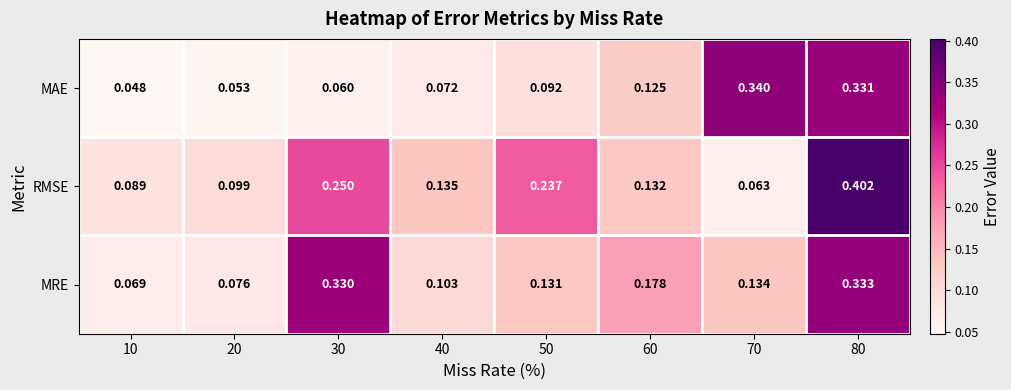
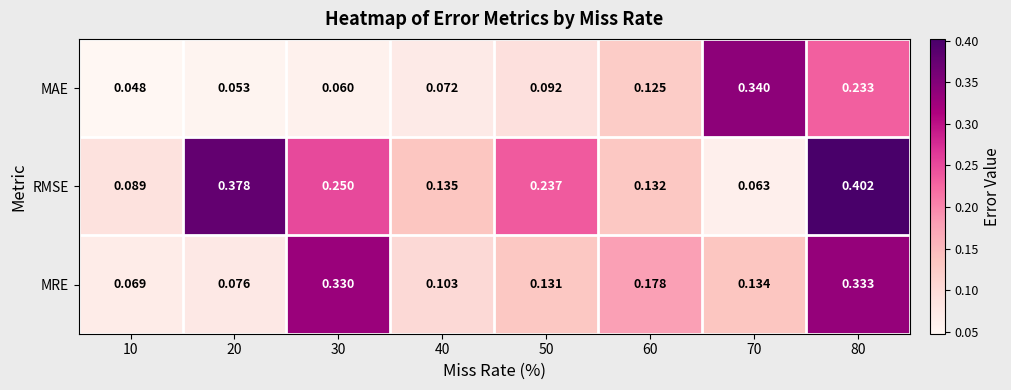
MAE, 80: 0.331 -> 0.233
RMSE, 20: 0.099 -> 0.378
